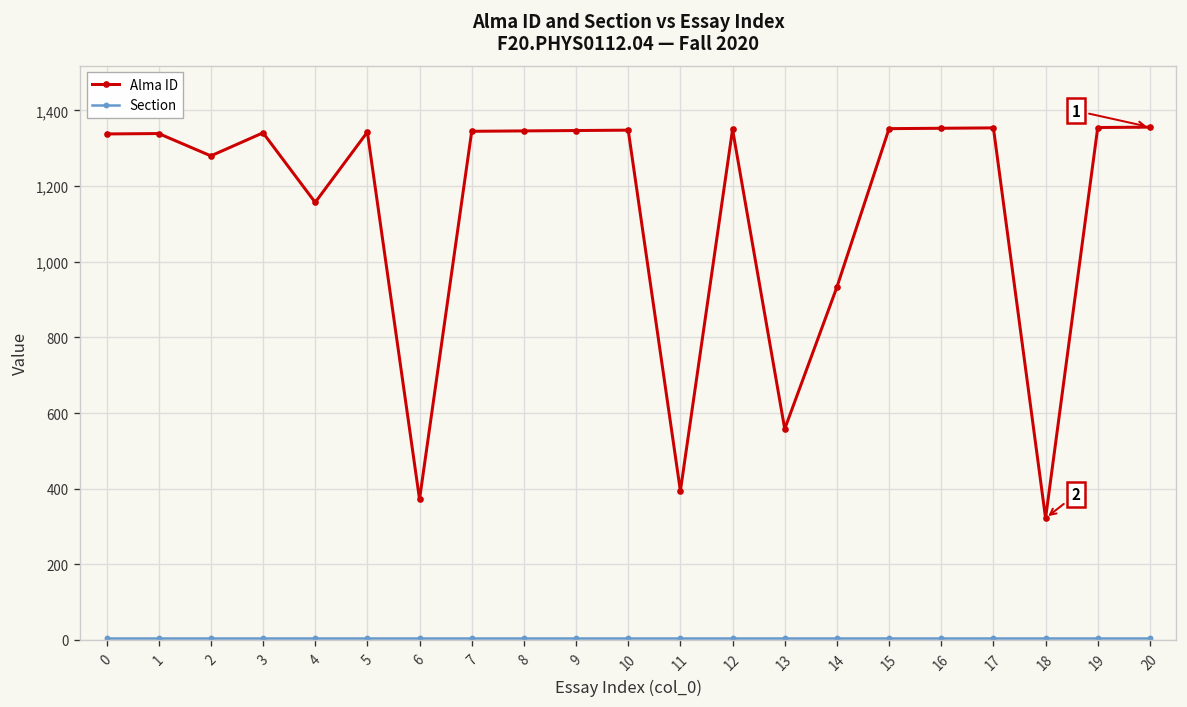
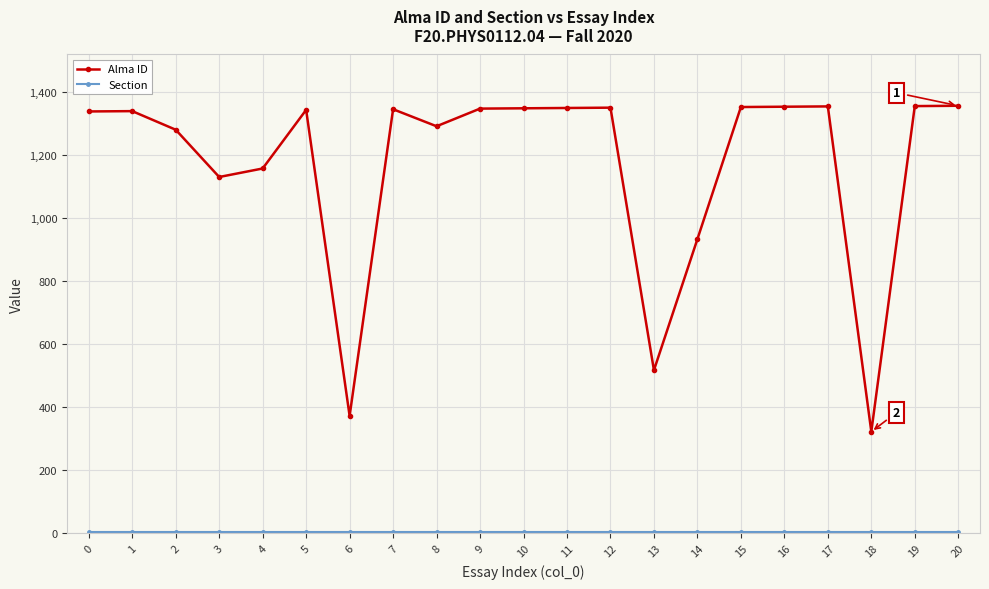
Alma ID, 3: 1,340 -> 1,130
Alma ID, 8: 1,350 -> 1,290
Alma ID, 11: 390 -> 1,350
Alma ID, 13: 560 -> 520
